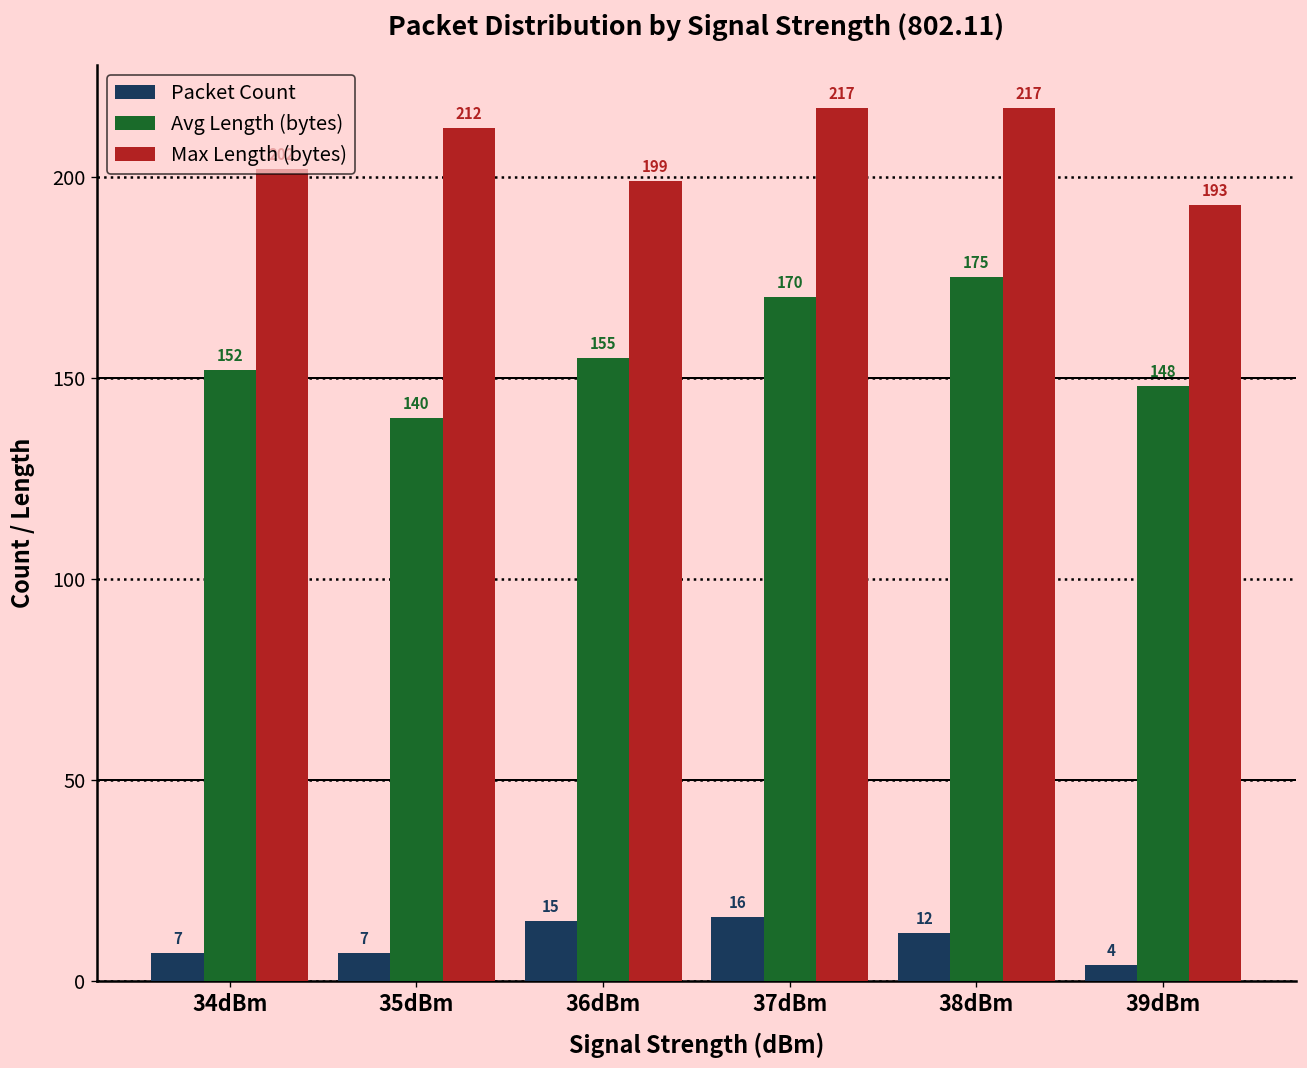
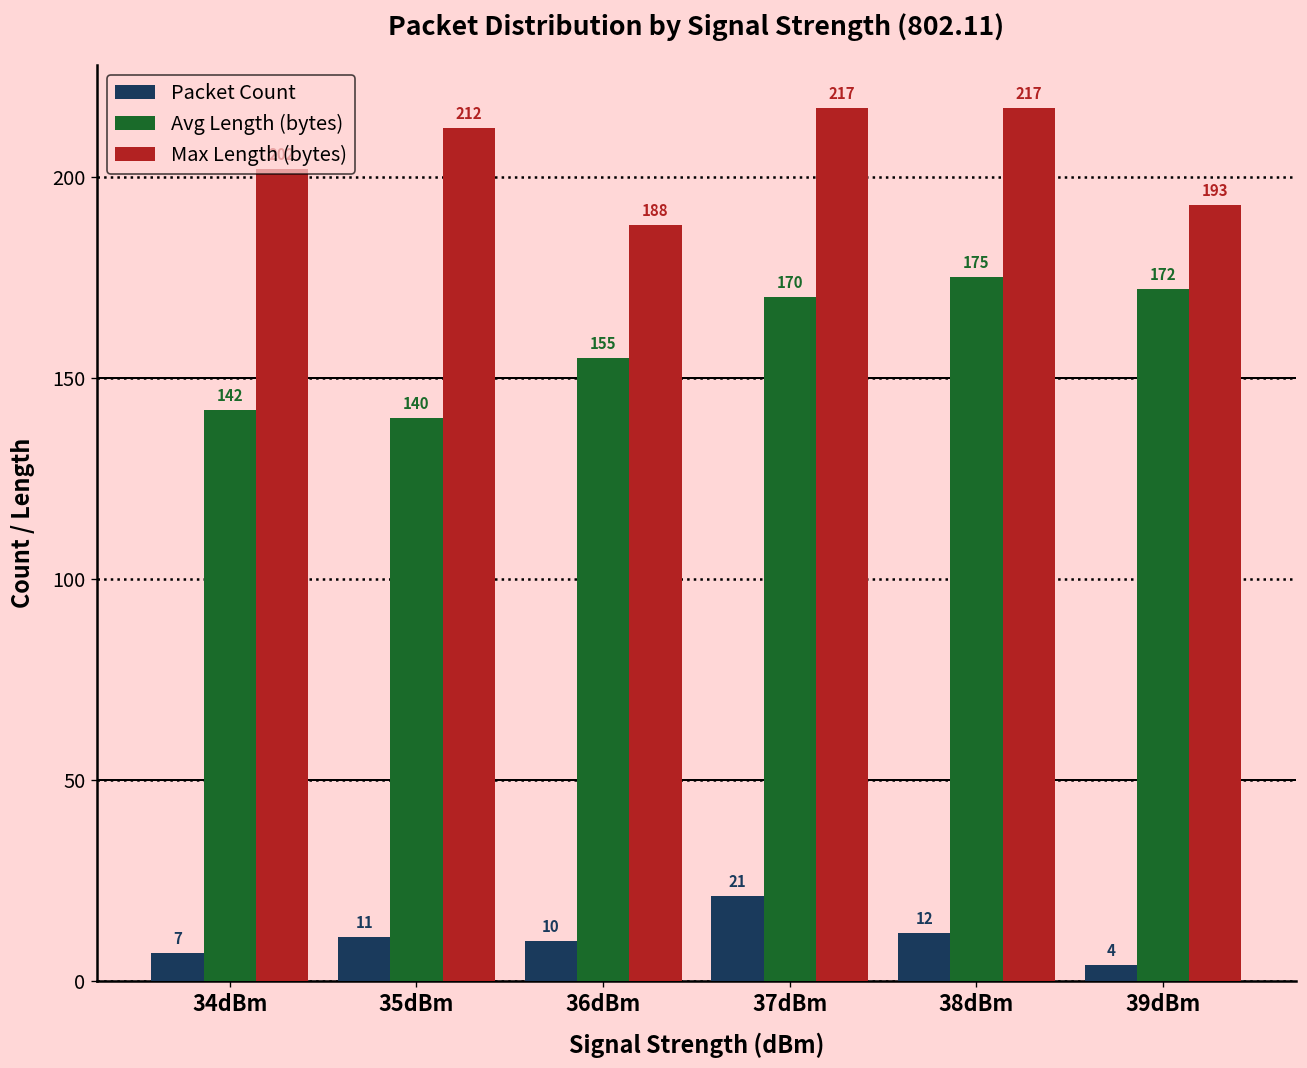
Avg Length (bytes), 34dBm: 152 -> 142
Packet Count, 35dBm: 7 -> 11
Packet Count, 36dBm: 15 -> 10
Max Length (bytes), 36dBm: 199 -> 188
Packet Count, 37dBm: 16 -> 21
Avg Length (bytes), 39dBm: 148 -> 172
